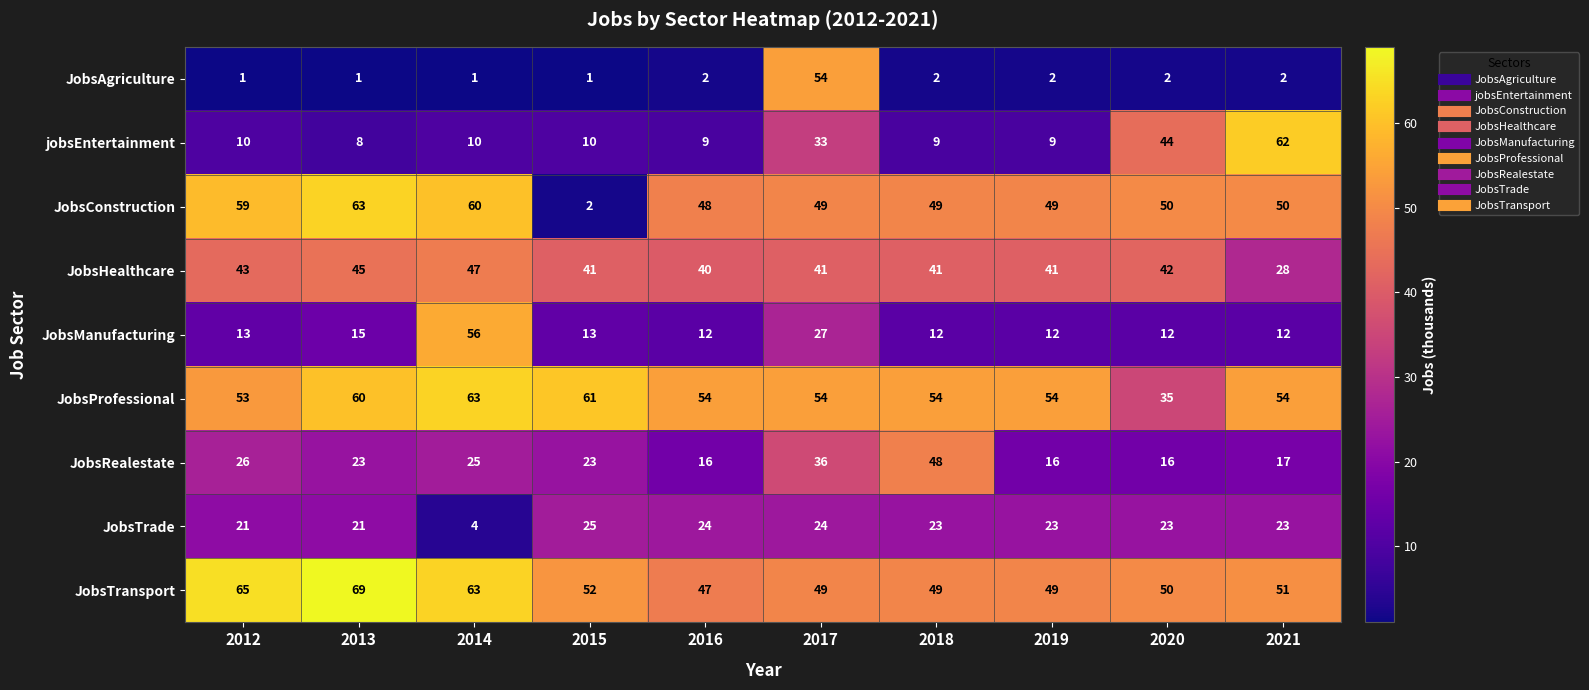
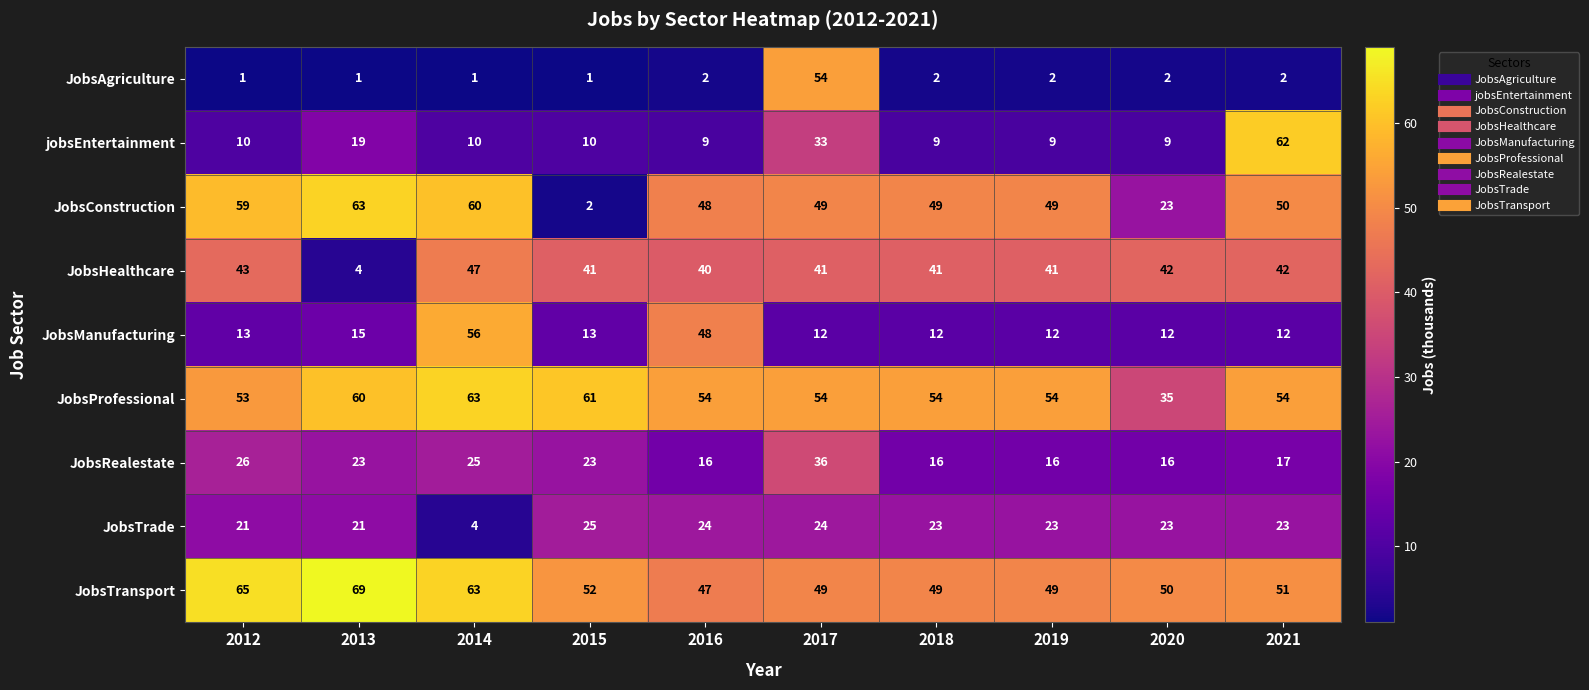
jobsEntertainment, 2013: 8 -> 19
jobsEntertainment, 2020: 44 -> 9
JobsConstruction, 2020: 50 -> 23
JobsHealthcare, 2013: 45 -> 4
JobsHealthcare, 2021: 28 -> 42
JobsManufacturing, 2016: 12 -> 48
JobsManufacturing, 2017: 27 -> 12
JobsRealestate, 2018: 48 -> 16
